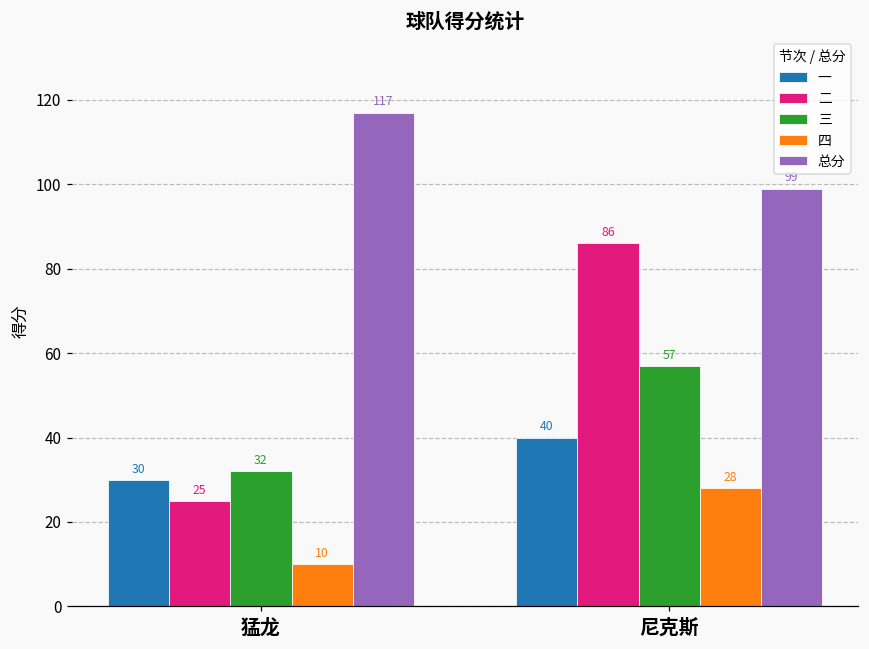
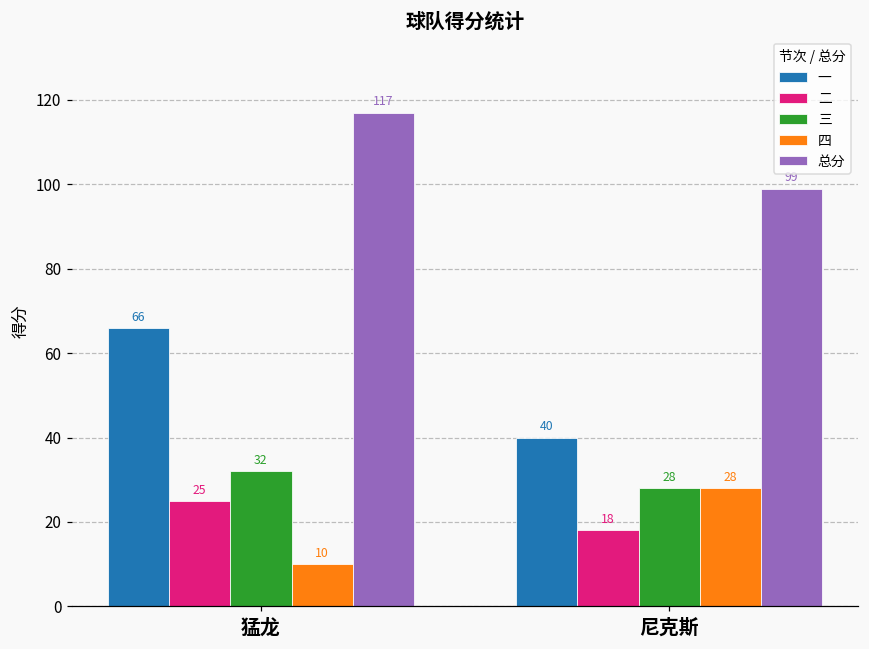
一, 猛龙: 30 -> 66
二, 尼克斯: 86 -> 18
三, 尼克斯: 57 -> 28
